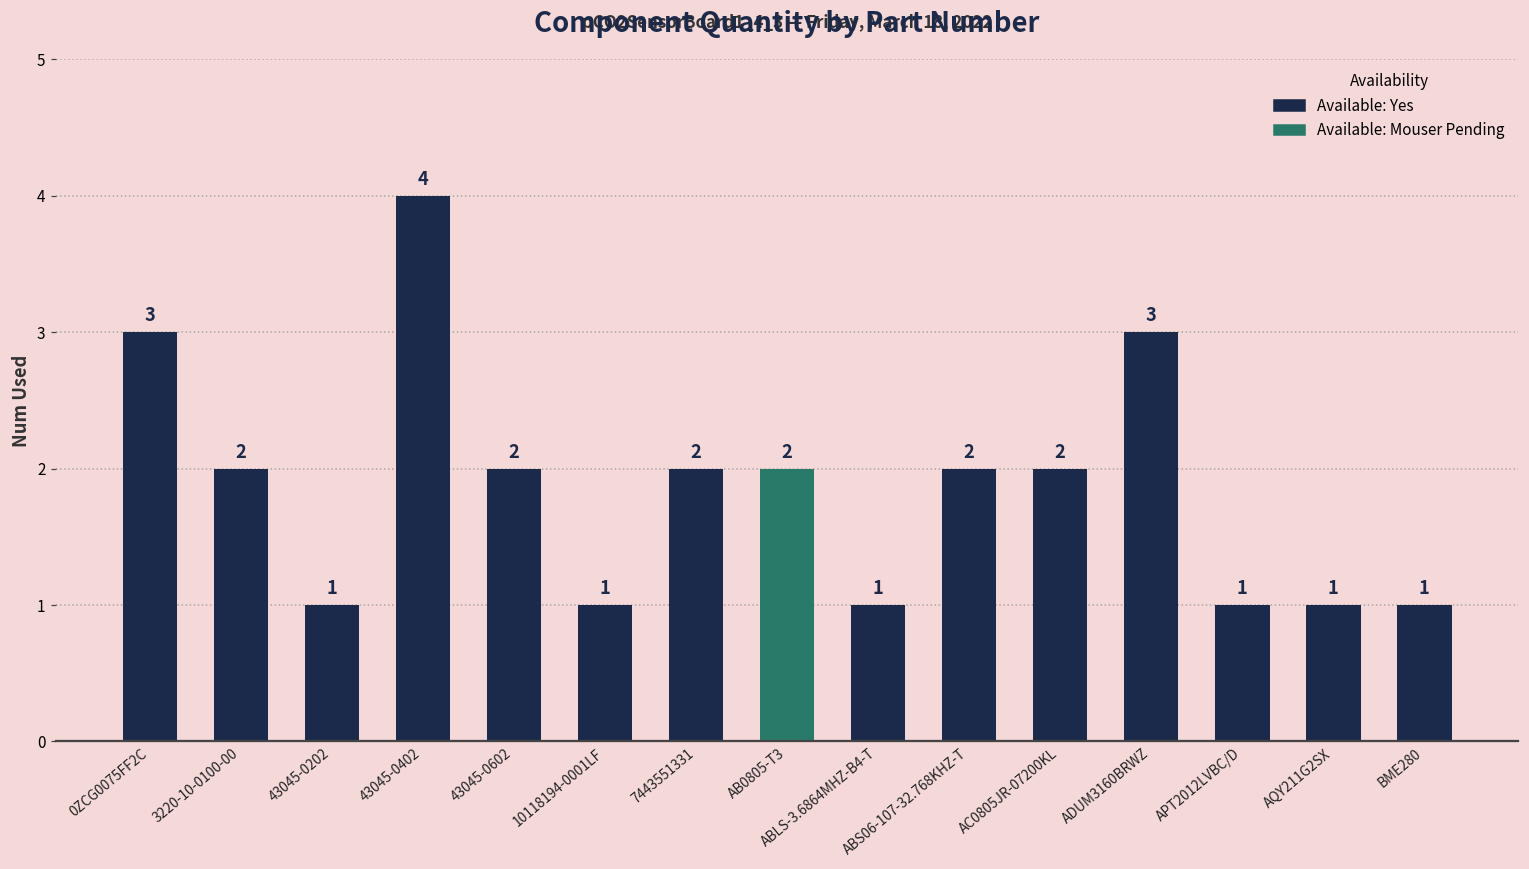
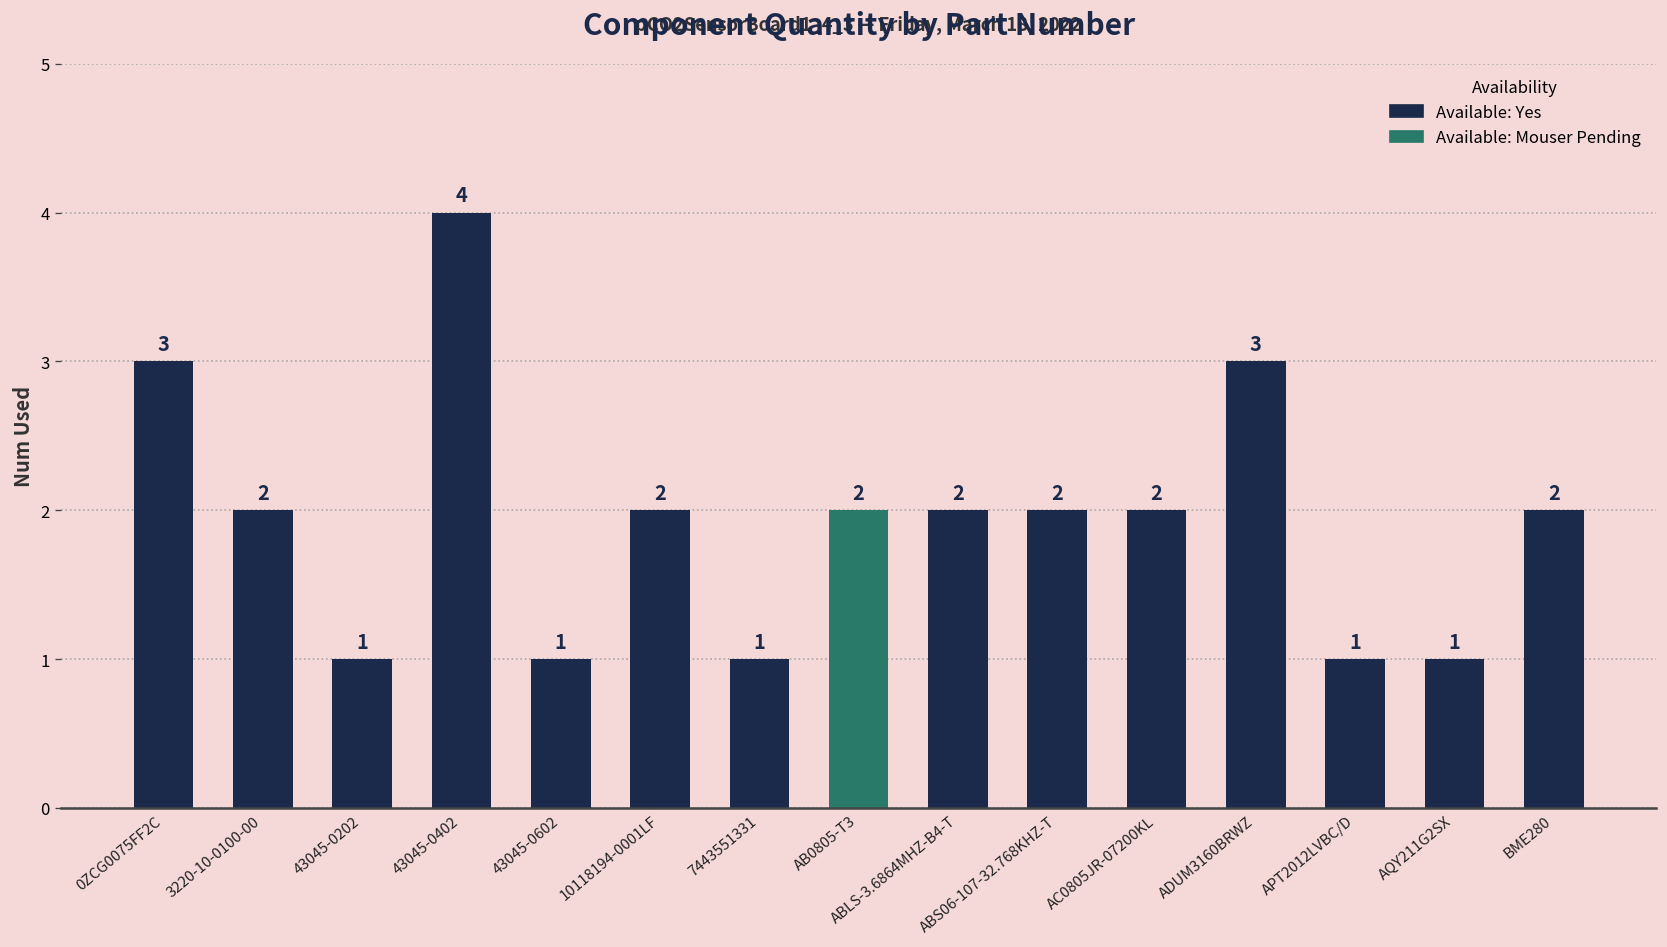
43045-0602: 2 -> 1
10118194-0001LF: 1 -> 2
7443551331: 2 -> 1
ABLS-3.6864MHZ-B4-T: 1 -> 2
BME280: 1 -> 2
